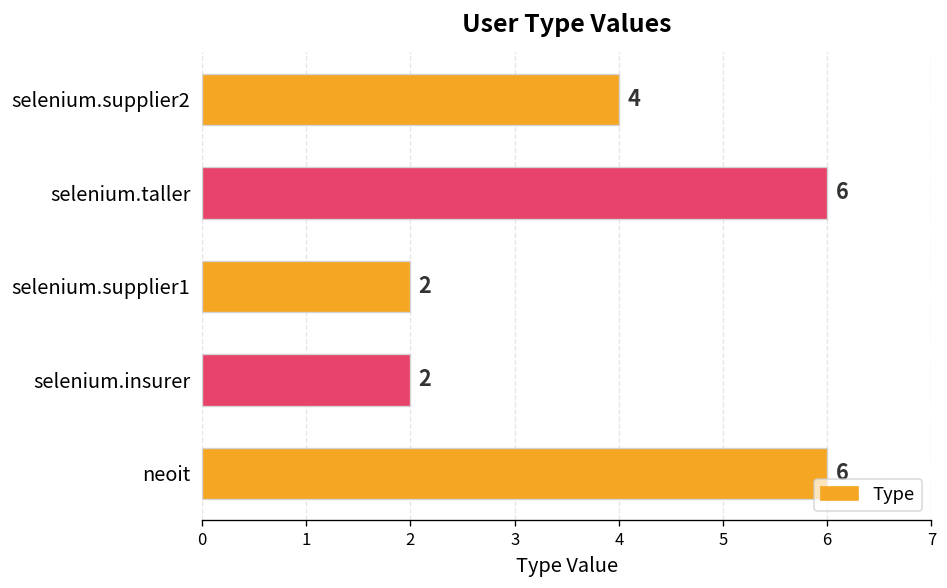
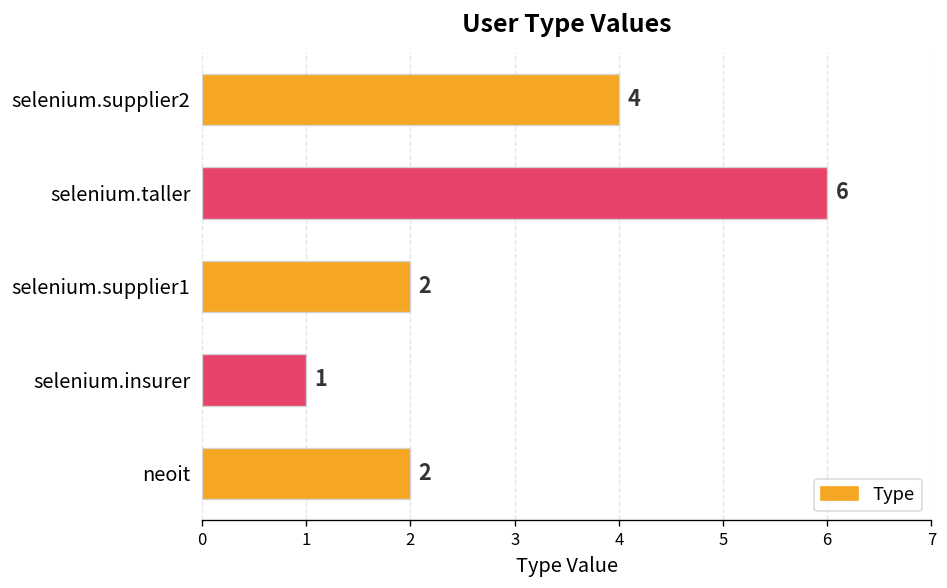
selenium.insurer: 2 -> 1
neoit: 6 -> 2
